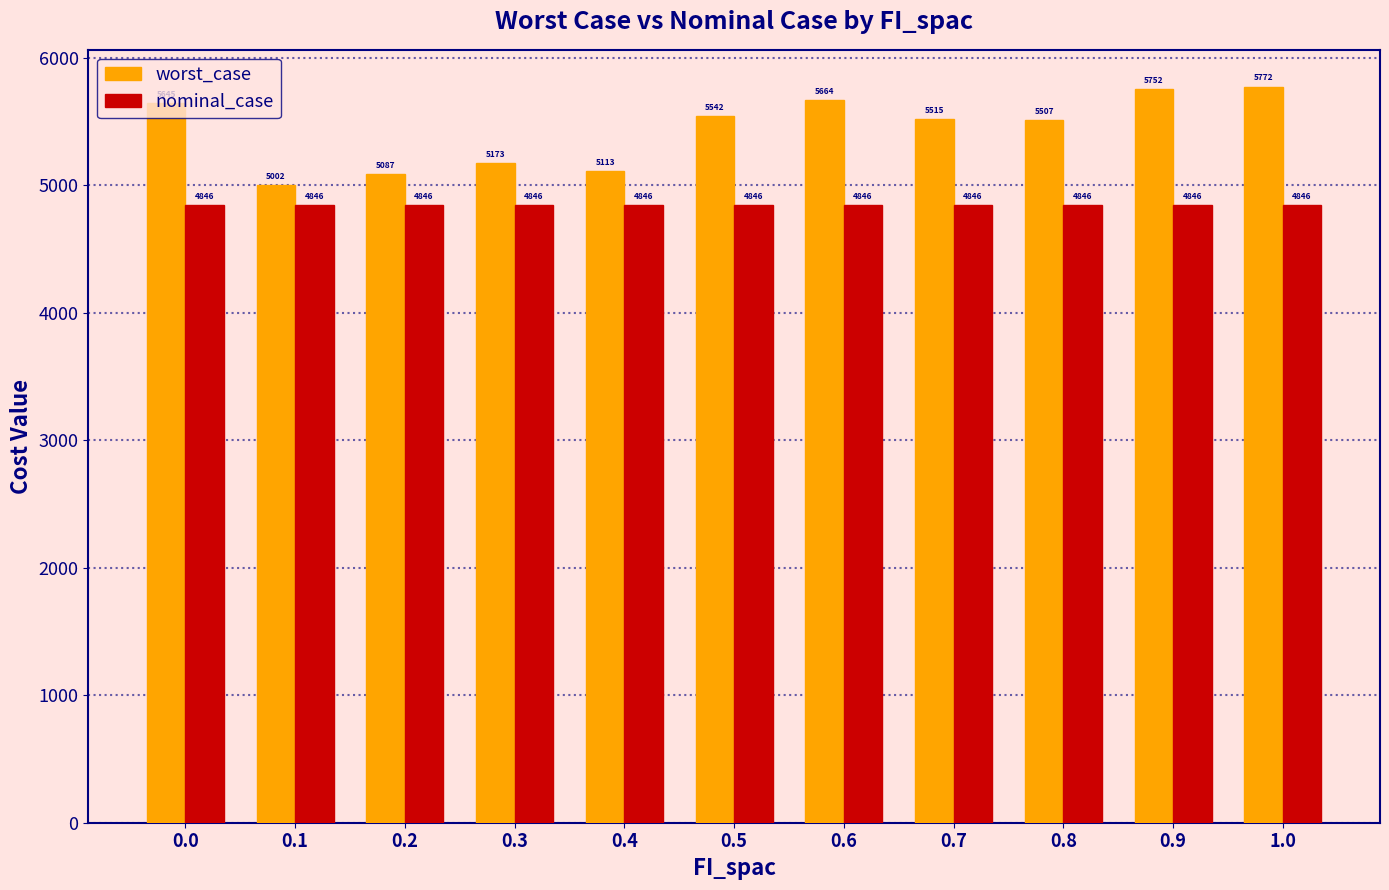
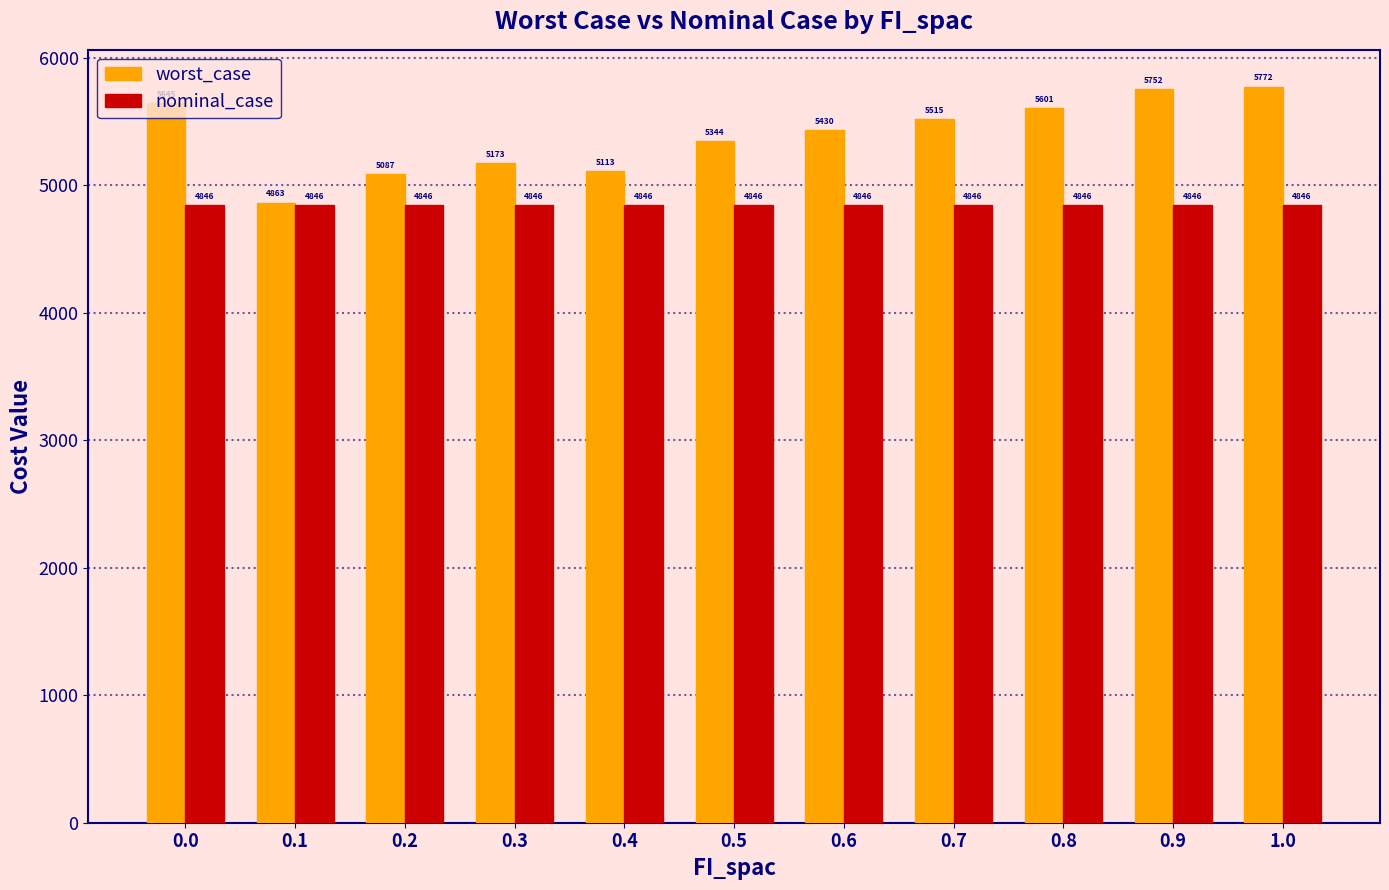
worst_case, 0.1: 5002 -> 4863
worst_case, 0.5: 5542 -> 5344
worst_case, 0.6: 5664 -> 5430
worst_case, 0.8: 5507 -> 5601
